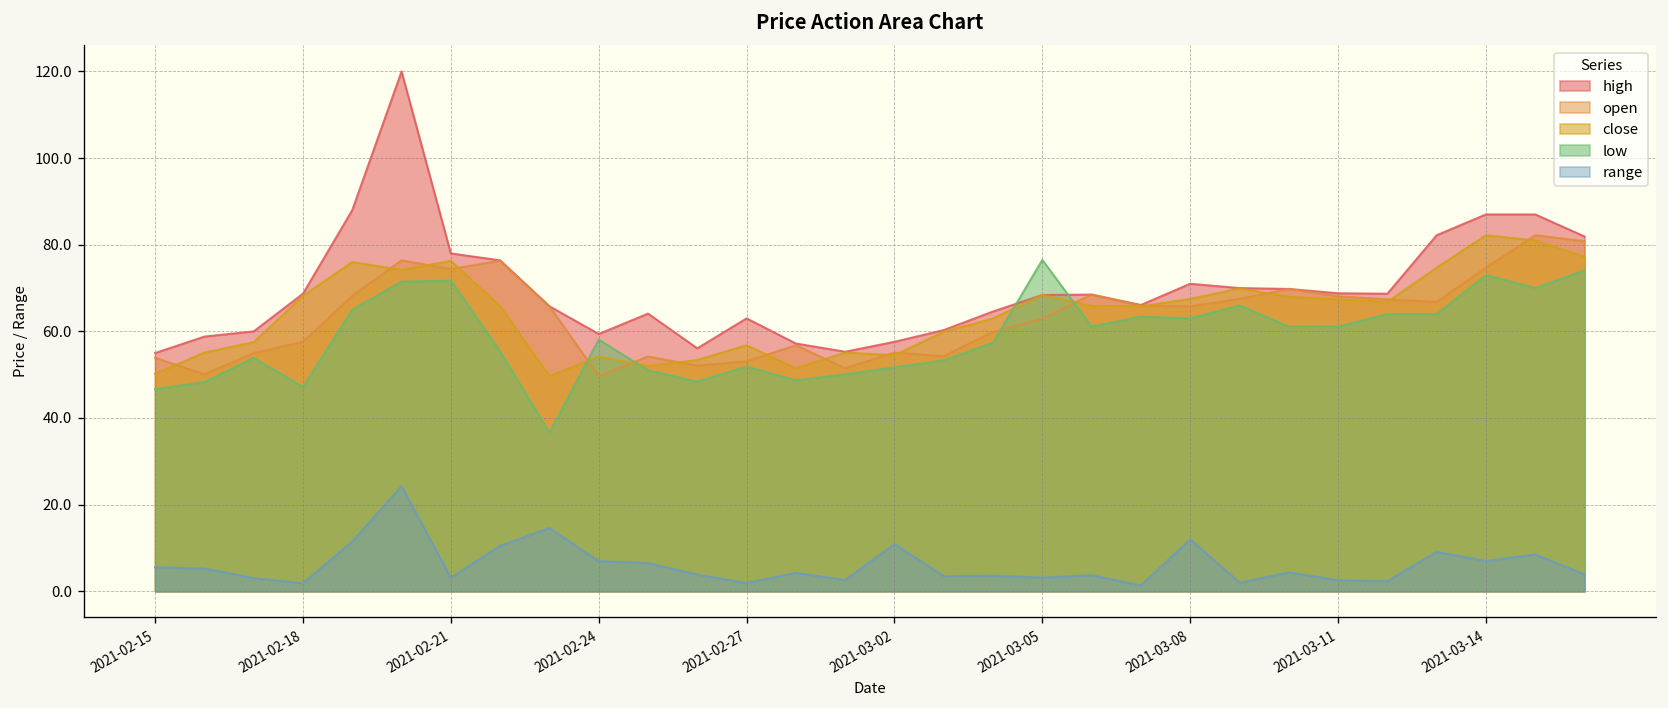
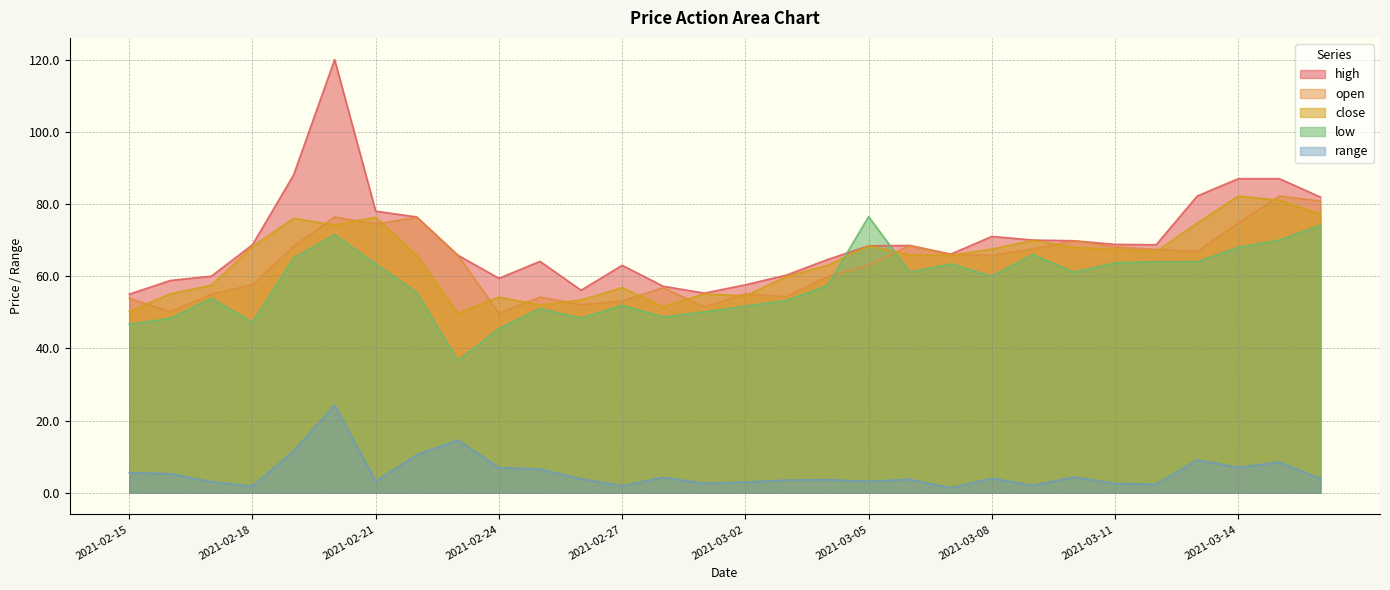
low, 2021-02-21: 72 -> 63
low, 2021-02-24: 58 -> 46
range, 2021-03-02: 11 -> 3
low, 2021-03-08: 63 -> 60
range, 2021-03-08: 12 -> 4
low, 2021-03-11: 61 -> 64
low, 2021-03-14: 73 -> 68
